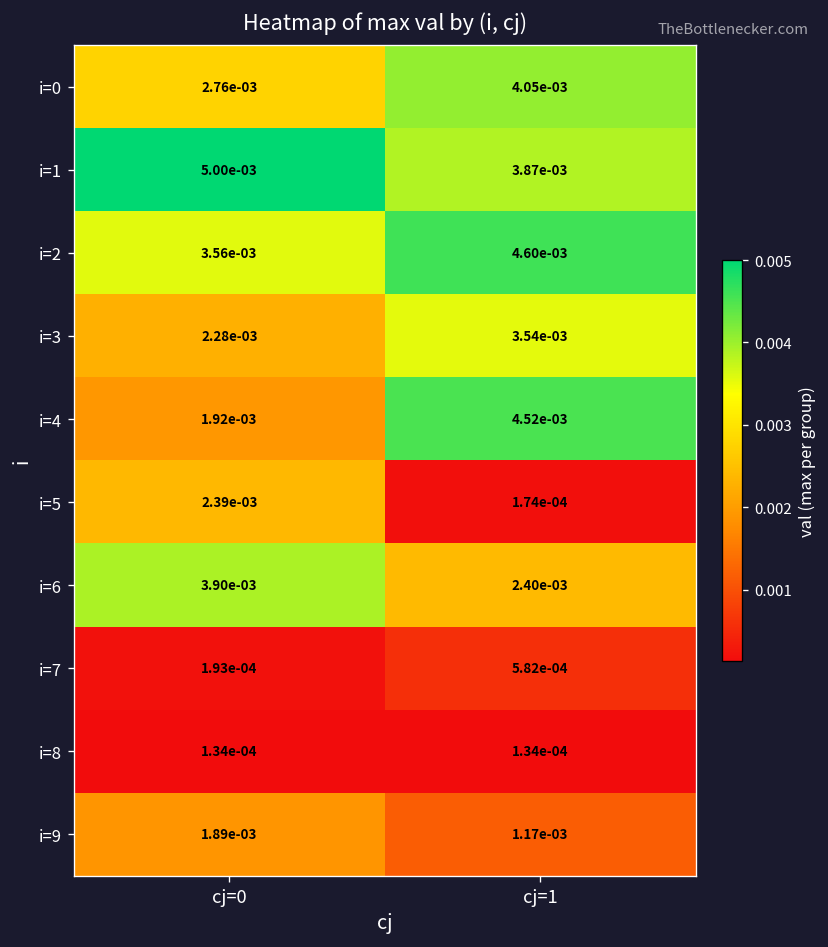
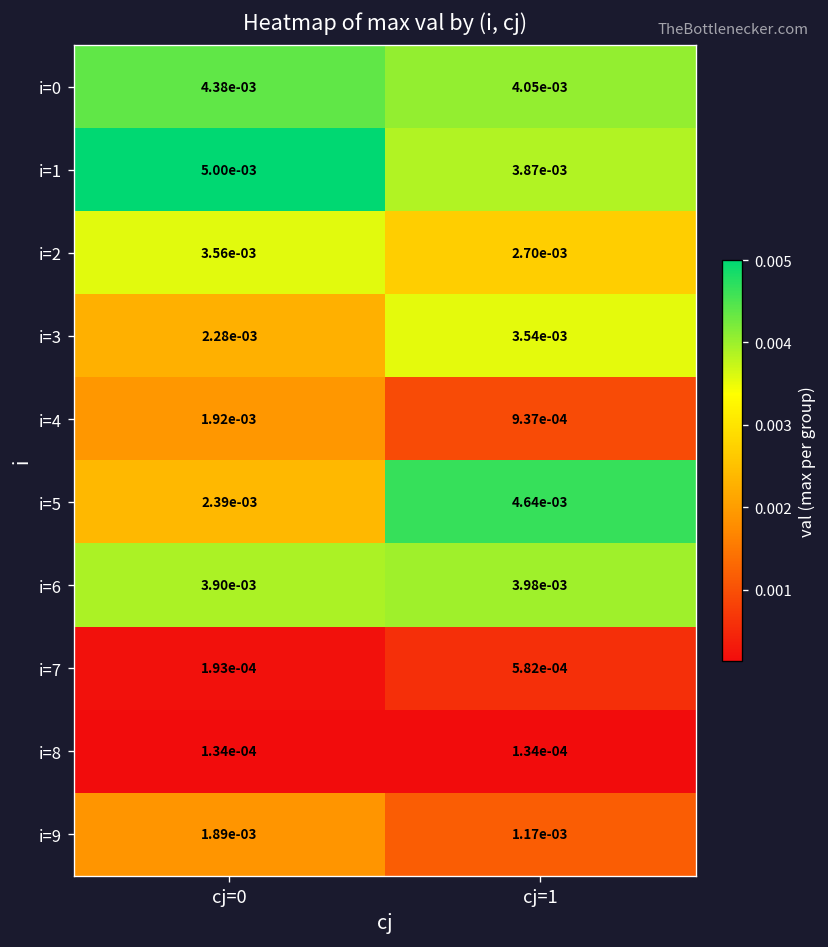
i=0, cj=0: 2.76e-03 -> 4.38e-03
i=2, cj=1: 4.60e-03 -> 2.70e-03
i=4, cj=1: 4.52e-03 -> 9.37e-04
i=5, cj=1: 1.74e-04 -> 4.64e-03
i=6, cj=1: 2.40e-03 -> 3.98e-03
